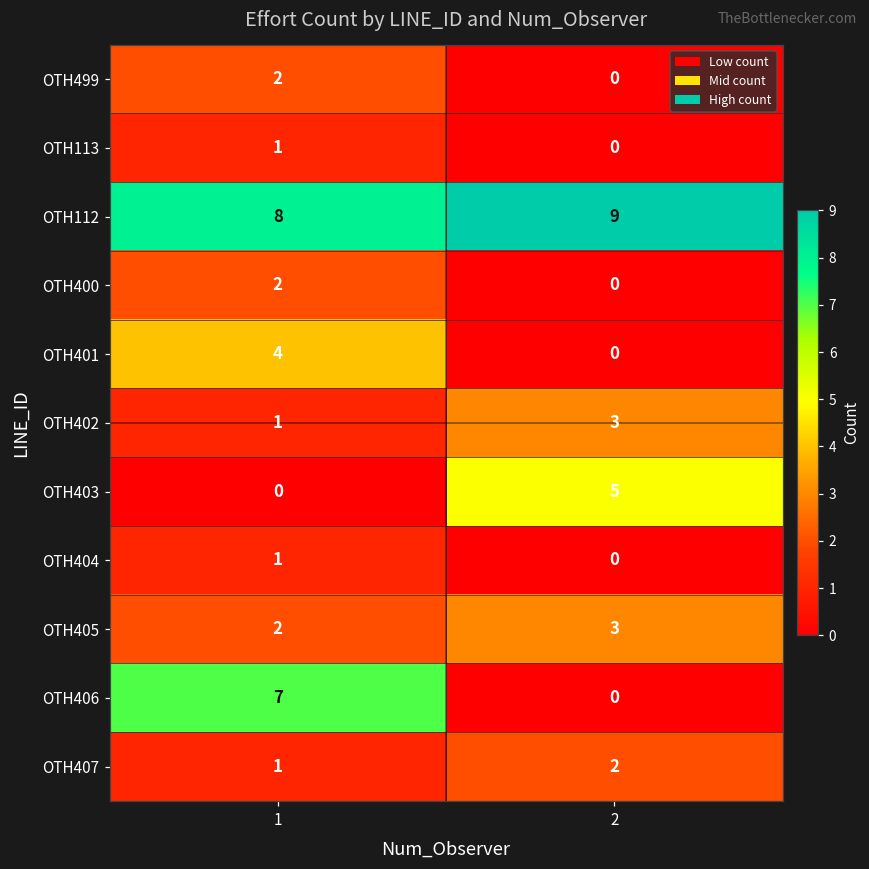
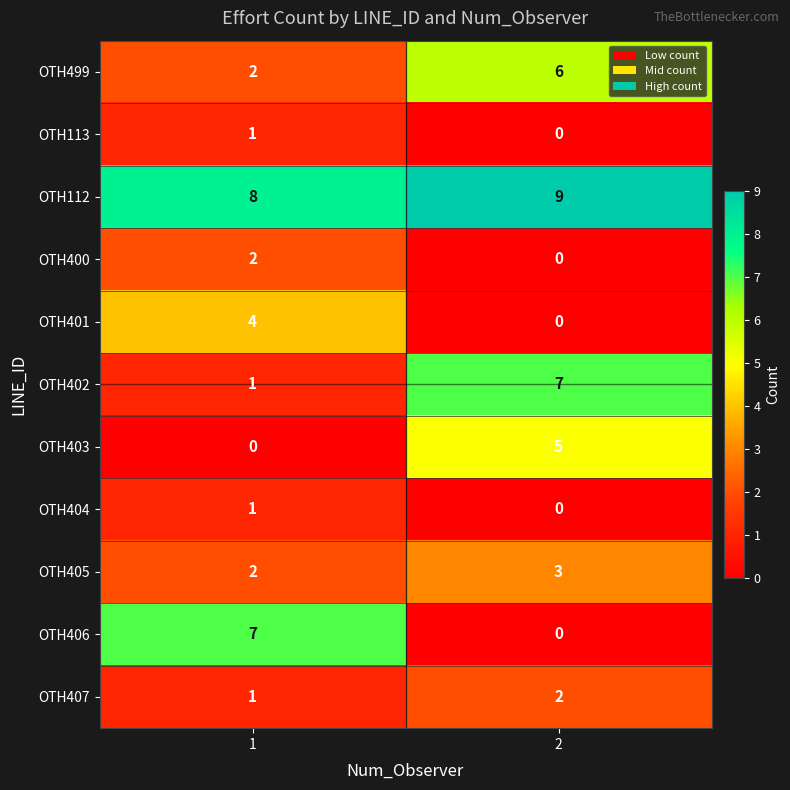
OTH499, 2: 0 -> 6
OTH402, 2: 3 -> 7
